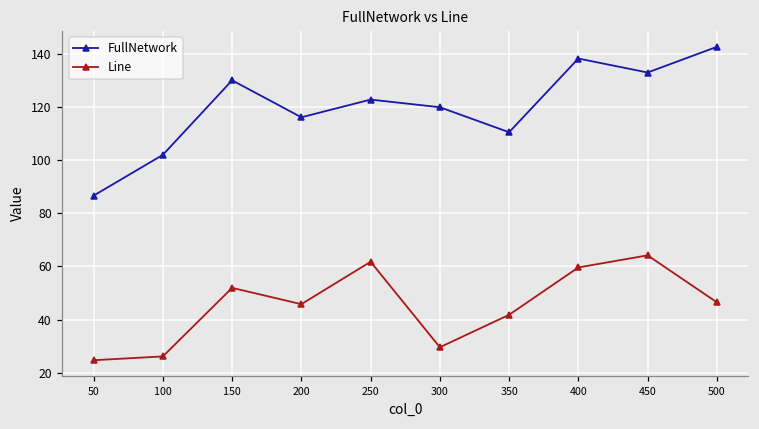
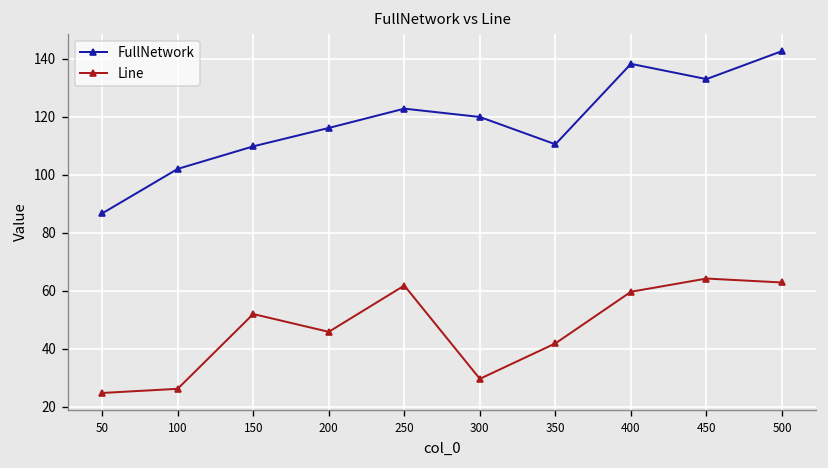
FullNetwork, 150: 130 -> 110
Line, 500: 46 -> 63
